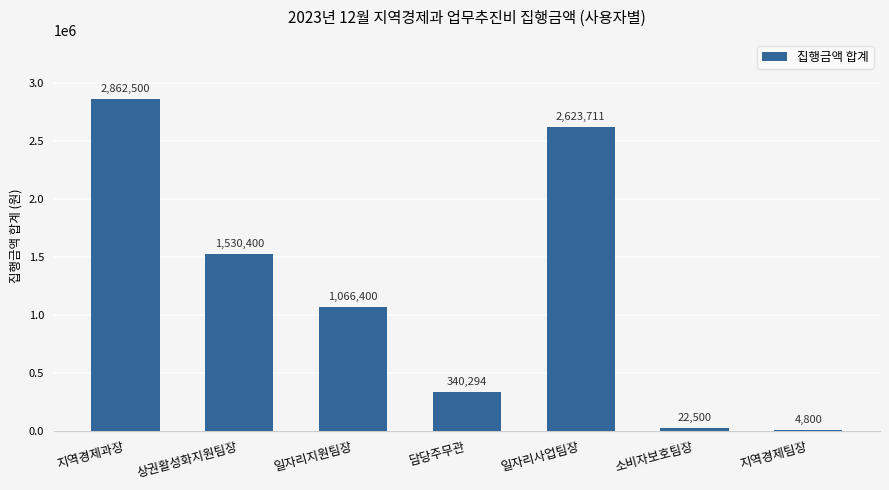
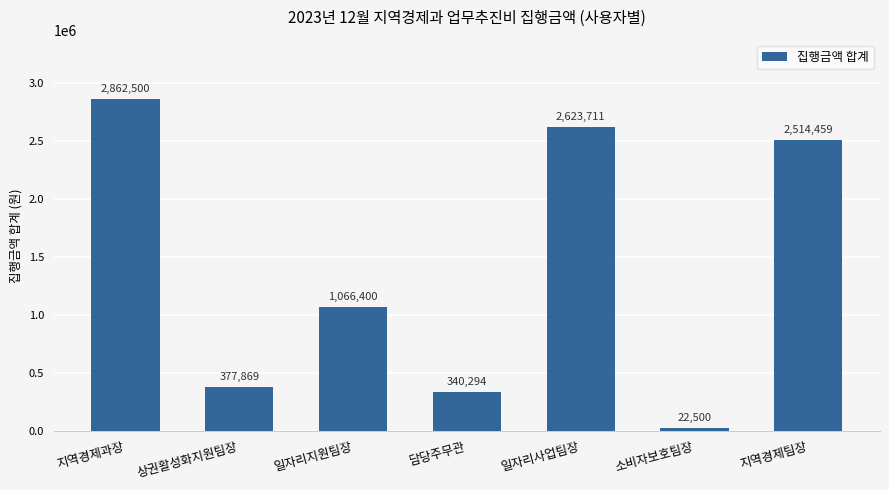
상권활성화지원팀장: 1,530,400 -> 377,869
지역경제팀장: 4,800 -> 2,514,459
